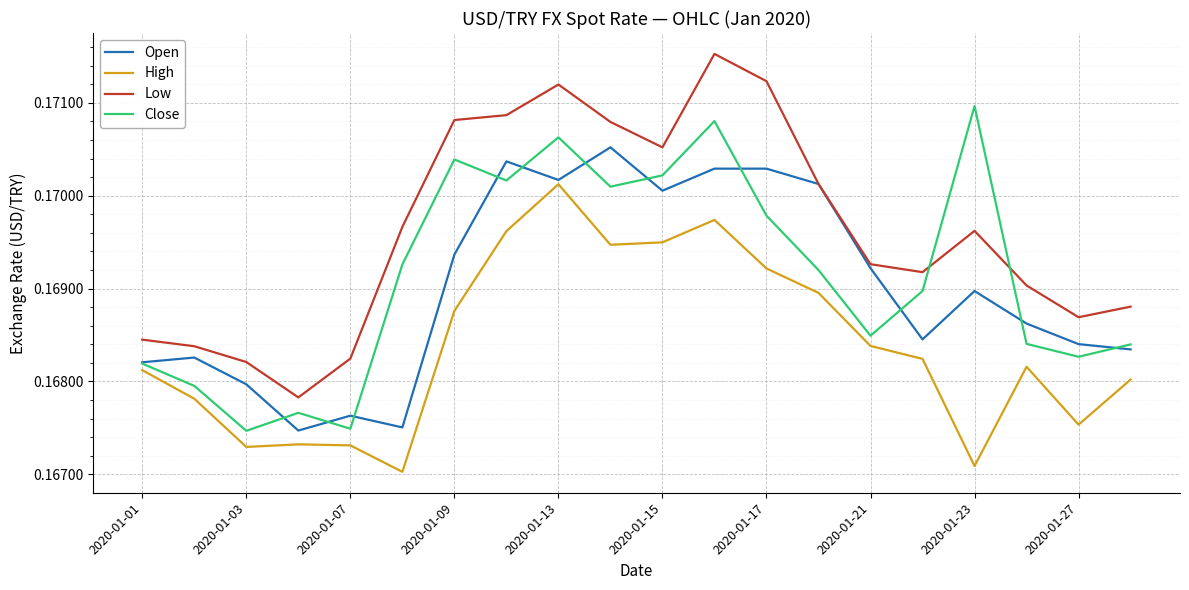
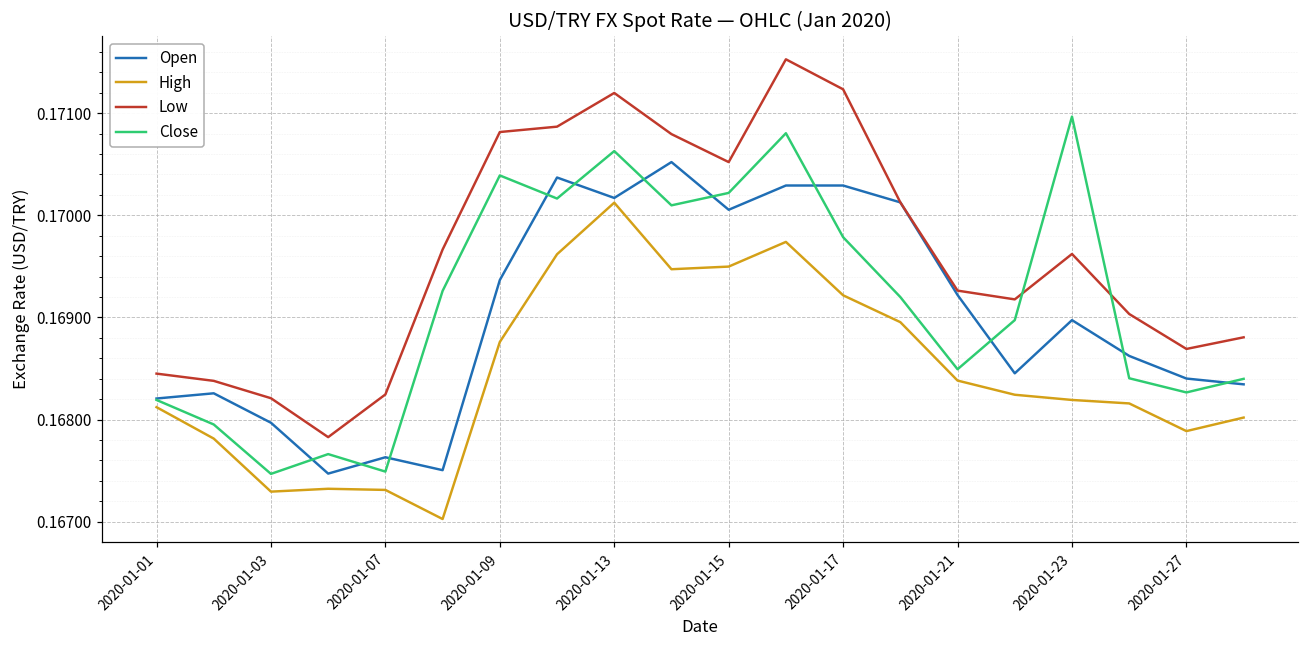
High, 2020-01-23: 0.1671 -> 0.1682
High, 2020-01-27: 0.1675 -> 0.1679
